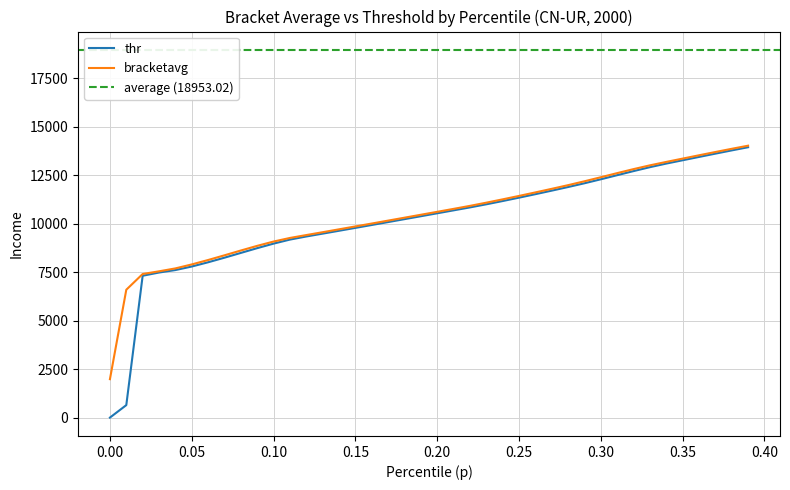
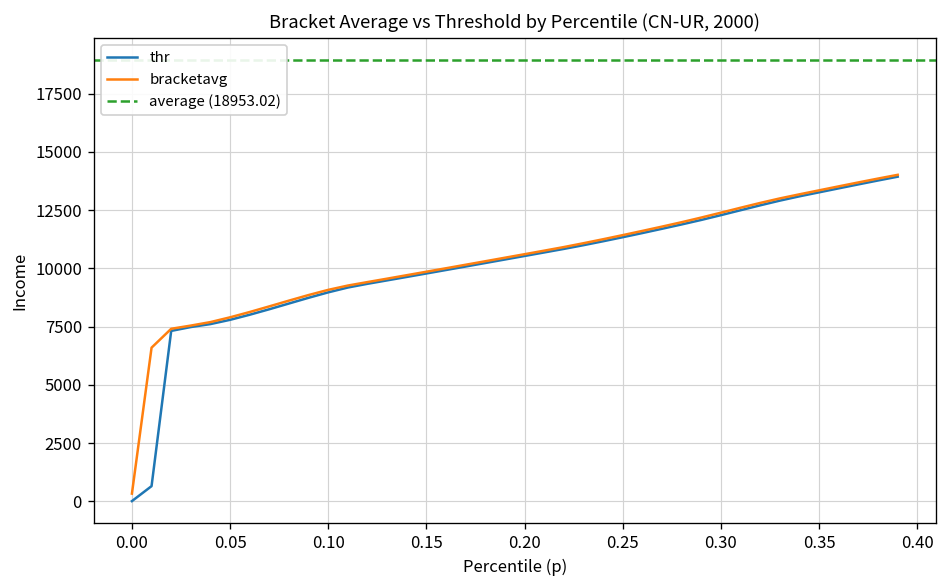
bracketavg, 0.00: 2000 -> 300
